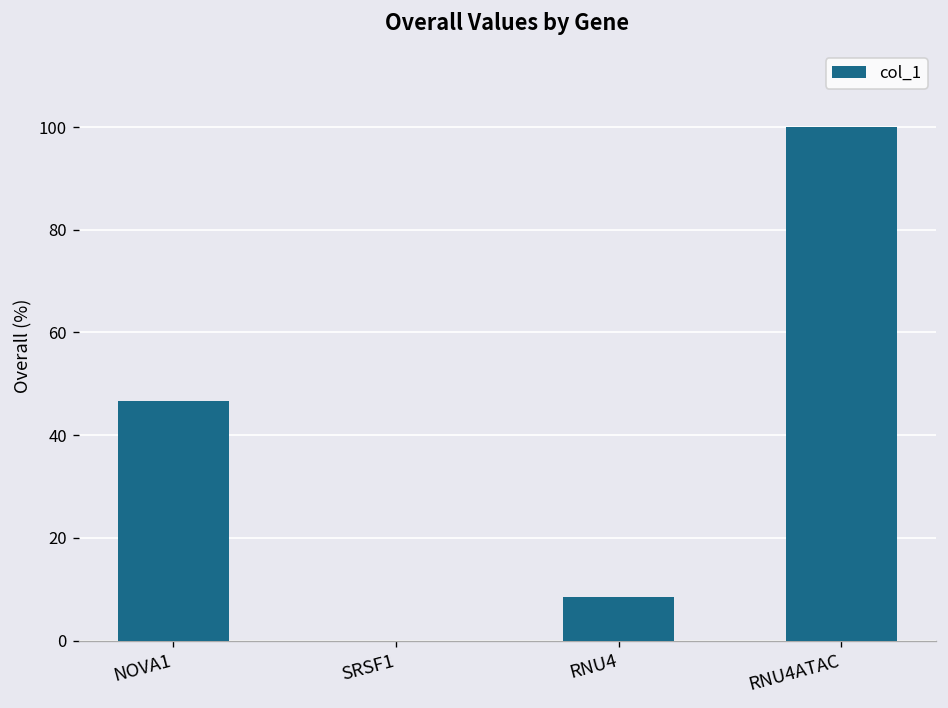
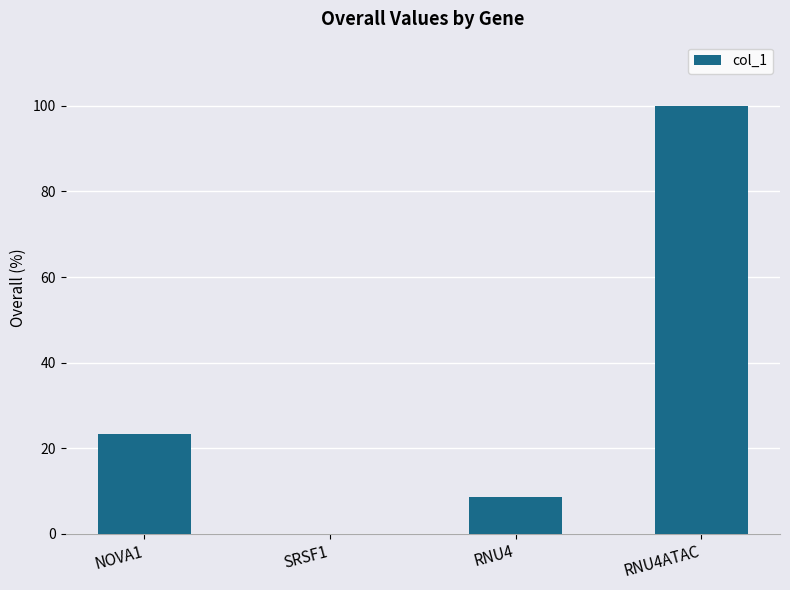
NOVA1: 47 -> 23
